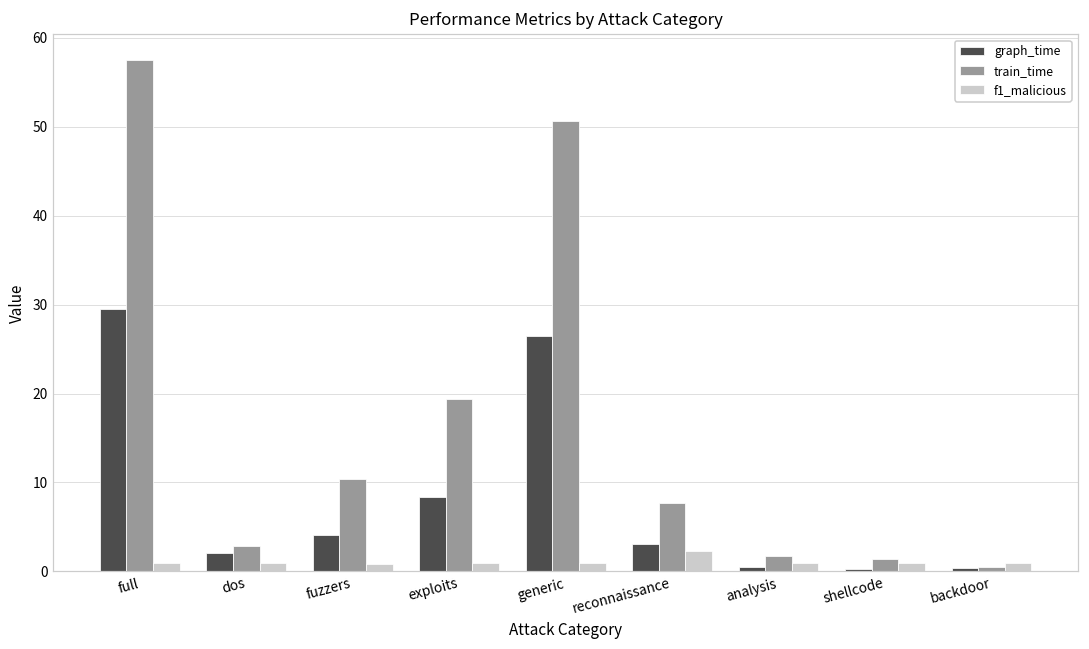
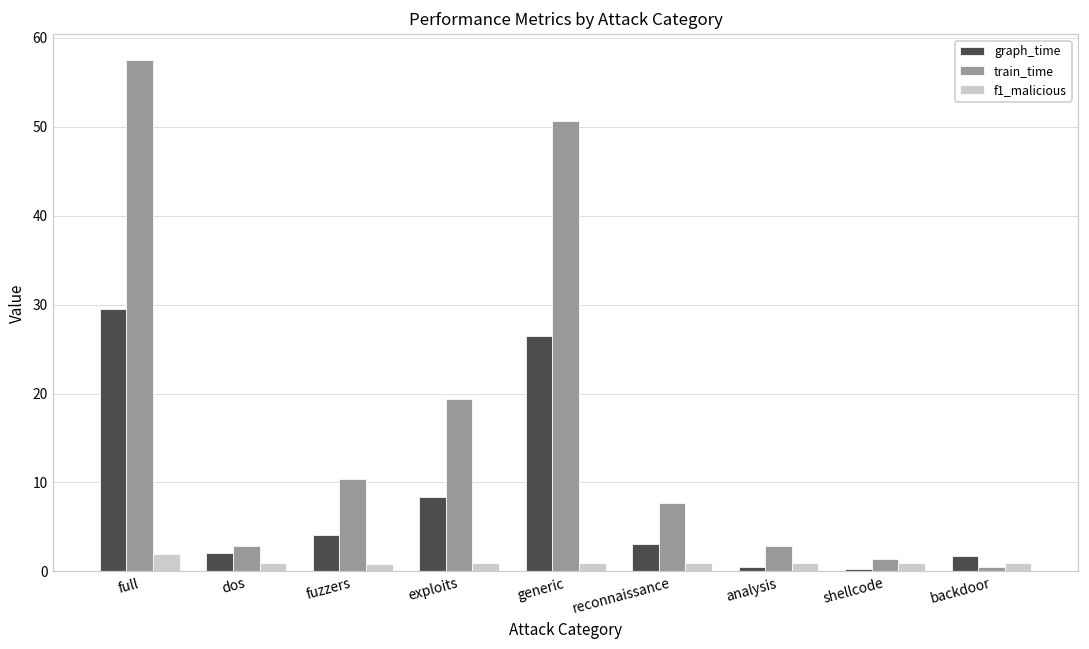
f1_malicious, full: 1 -> 2
f1_malicious, reconnaissance: 2 -> 1
train_time, analysis: 2 -> 3
graph_time, backdoor: 0 -> 2
